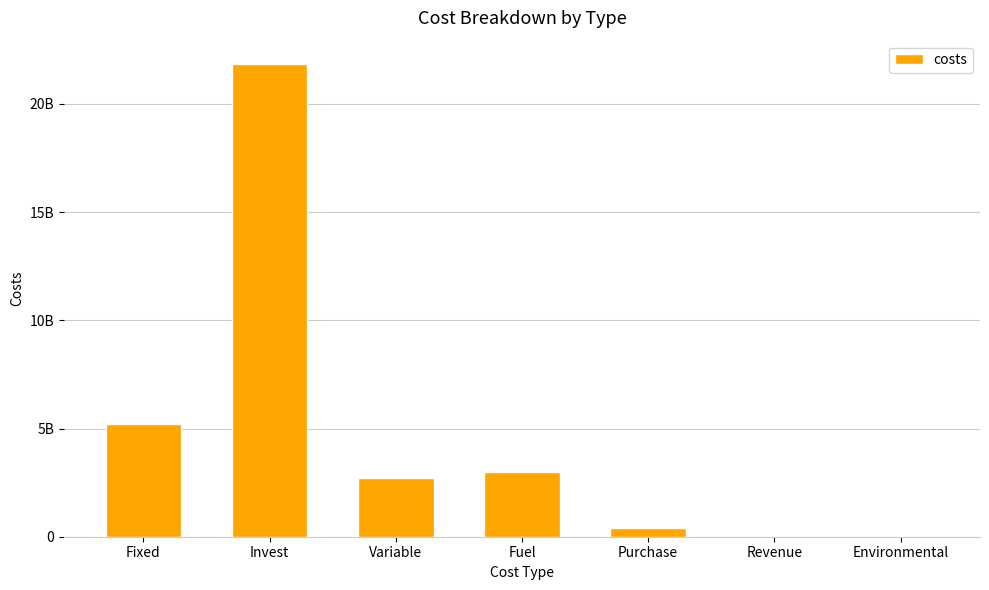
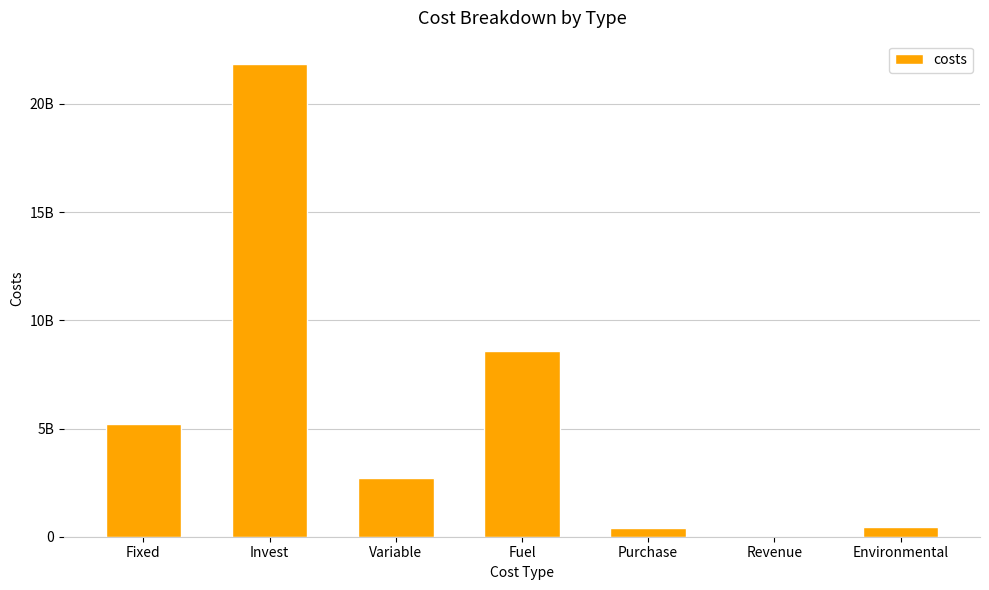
Fuel: 3000000000 -> 8600000000
Environmental: 0 -> 400000000
